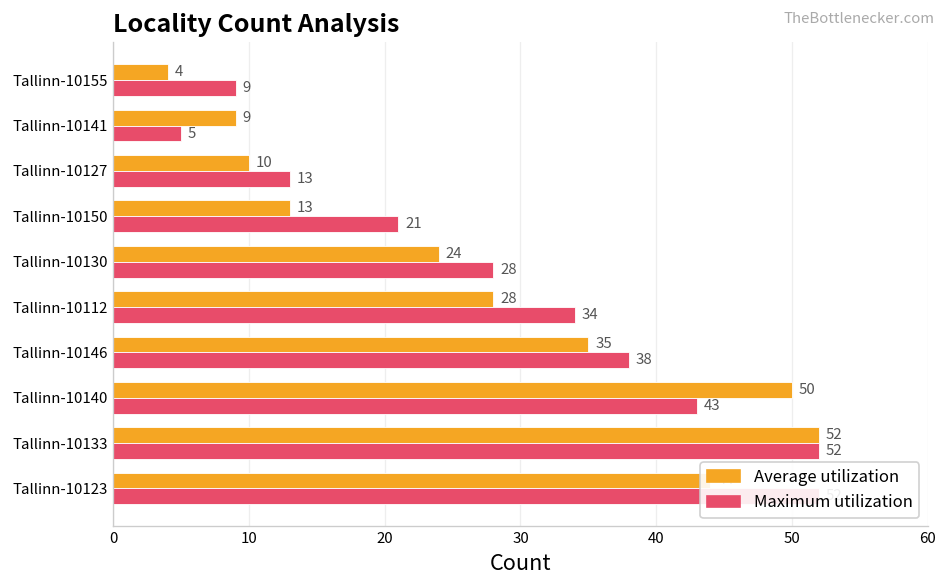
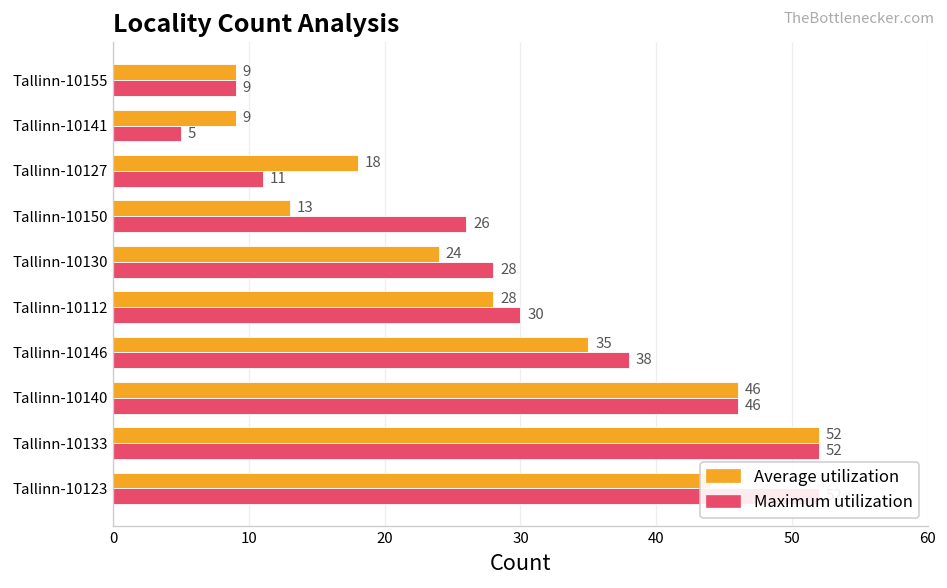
Average utilization, Tallinn-10155: 4 -> 9
Average utilization, Tallinn-10127: 10 -> 18
Maximum utilization, Tallinn-10127: 13 -> 11
Maximum utilization, Tallinn-10150: 21 -> 26
Maximum utilization, Tallinn-10112: 34 -> 30
Average utilization, Tallinn-10140: 50 -> 46
Maximum utilization, Tallinn-10140: 43 -> 46
